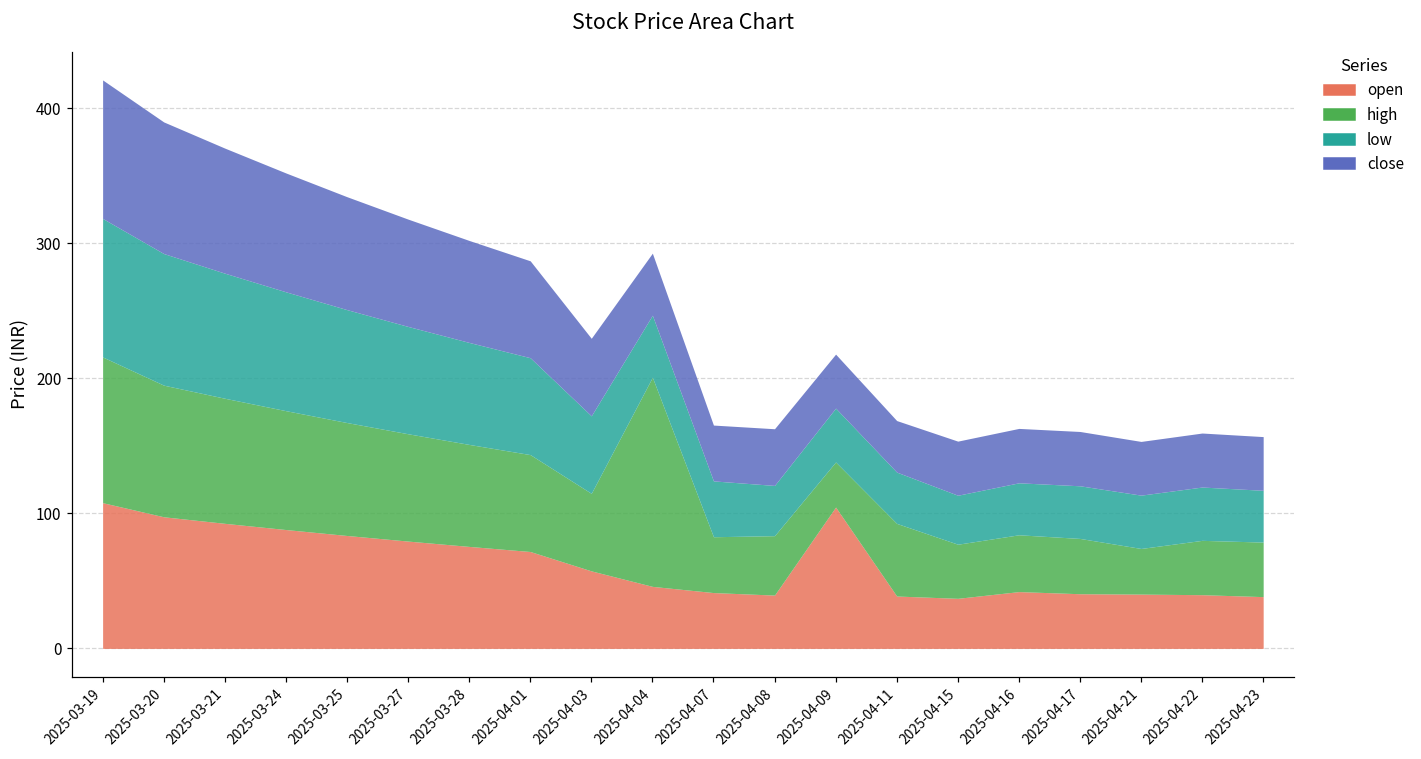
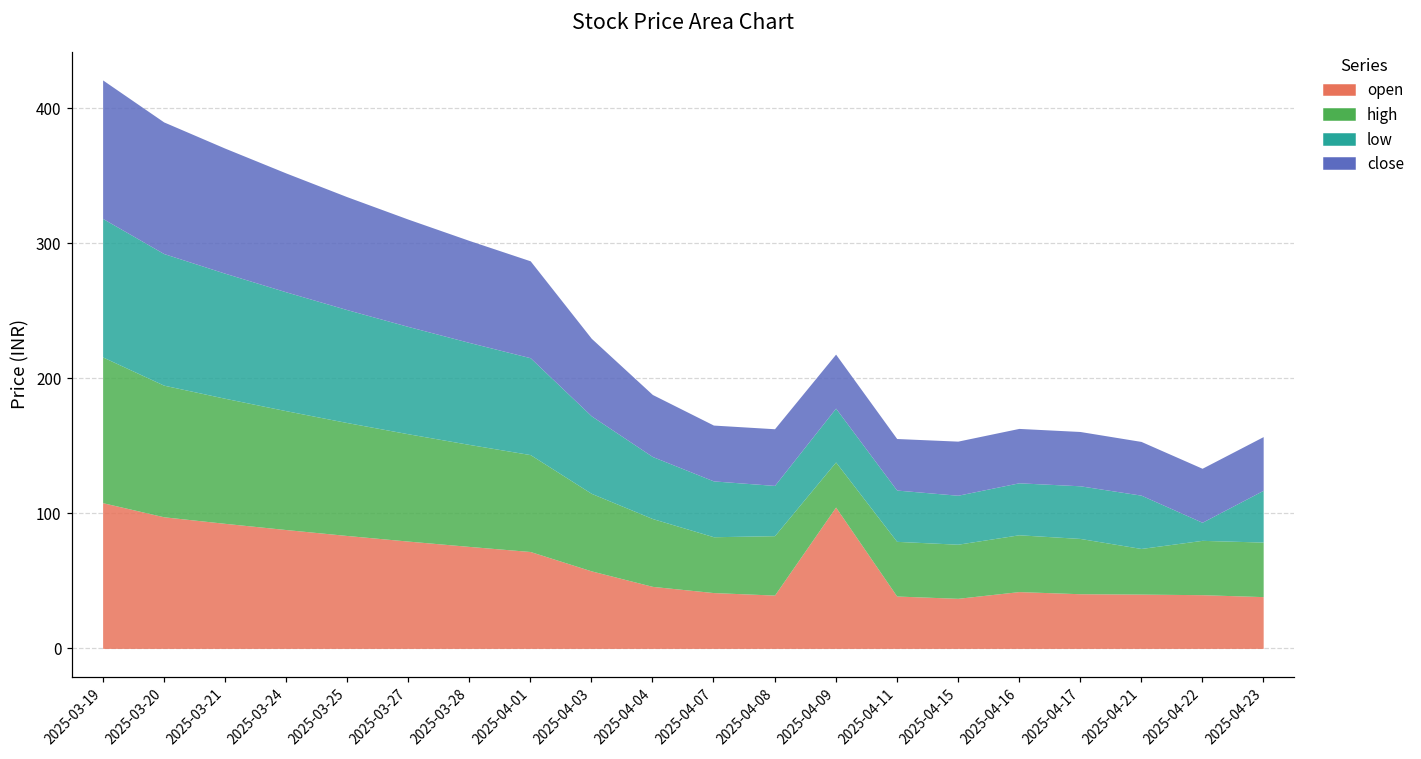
high, 2025-04-04: 155 -> 50
high, 2025-04-11: 54 -> 41
low, 2025-04-22: 40 -> 13
